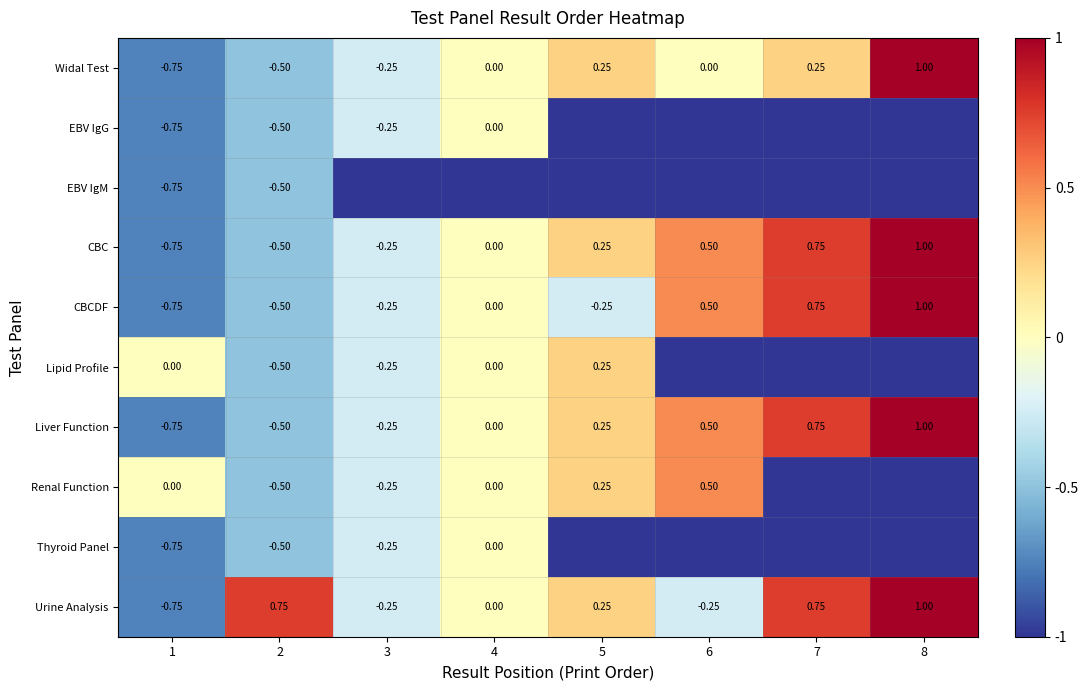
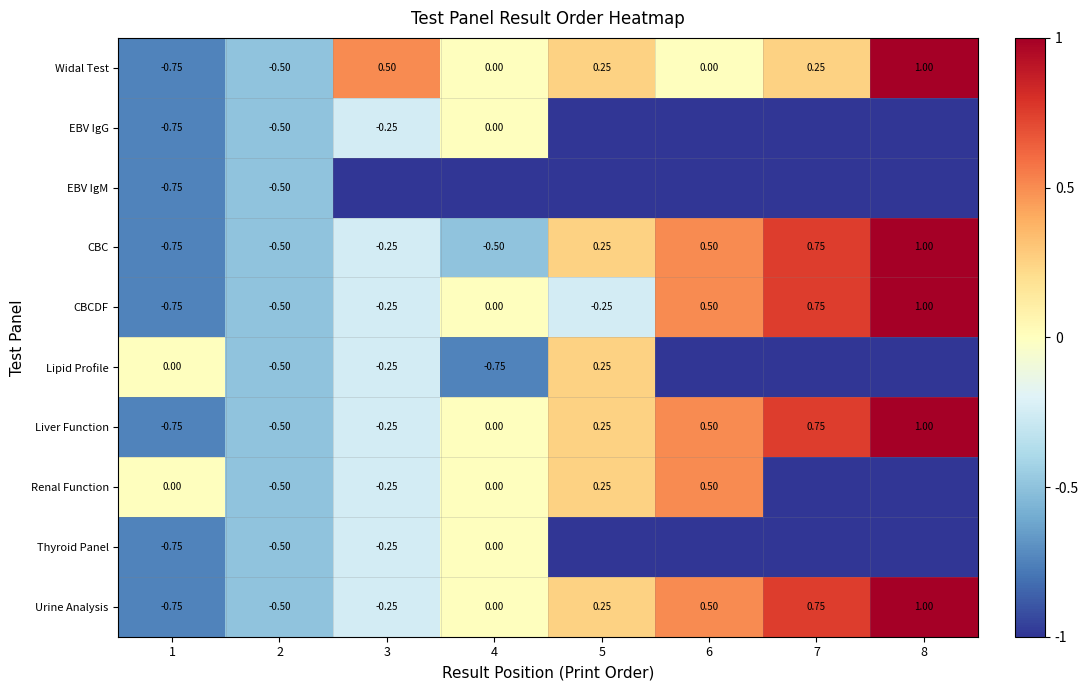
Widal Test, 3: -0.25 -> 0.50
CBC, 4: 0.00 -> -0.50
Lipid Profile, 4: 0.00 -> -0.75
Urine Analysis, 2: 0.75 -> -0.50
Urine Analysis, 6: -0.25 -> 0.50
